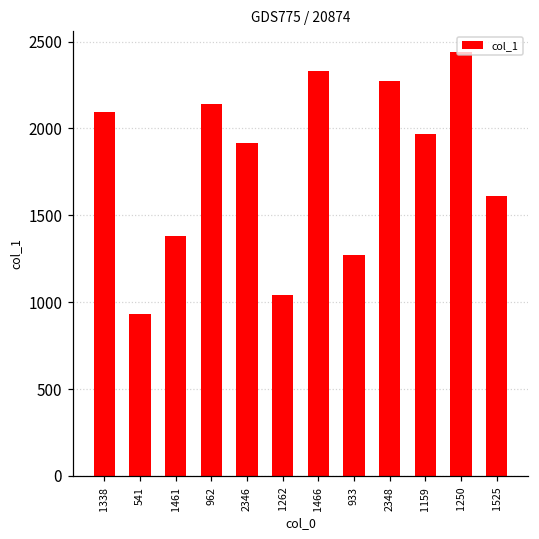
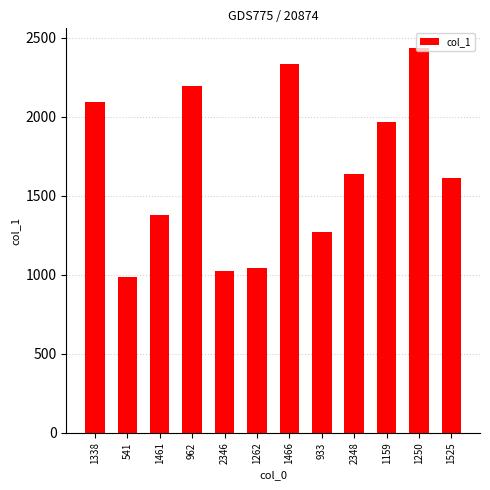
541: 930 -> 990
962: 2140 -> 2200
2346: 1920 -> 1030
2348: 2280 -> 1640
